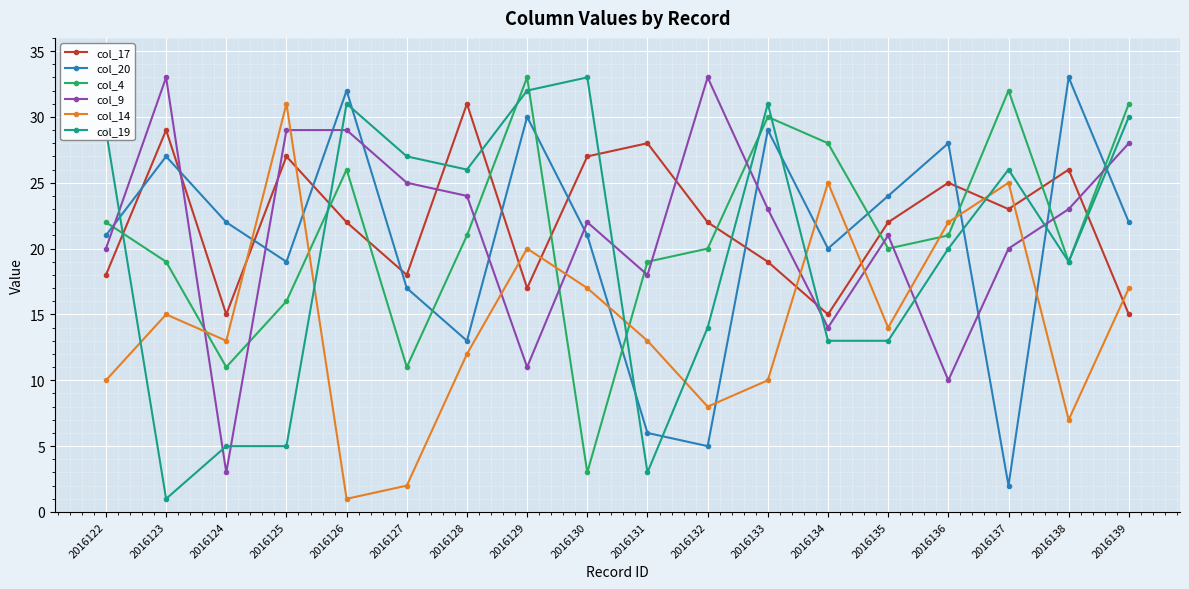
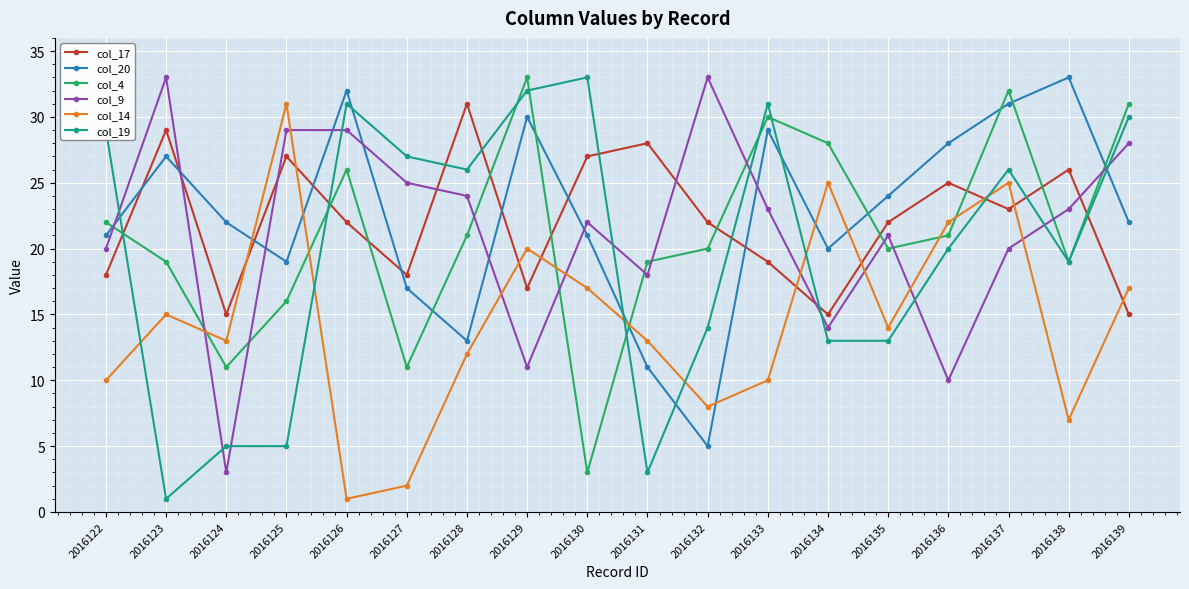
col_20, 2016131: 6 -> 11
col_20, 2016137: 2 -> 31
